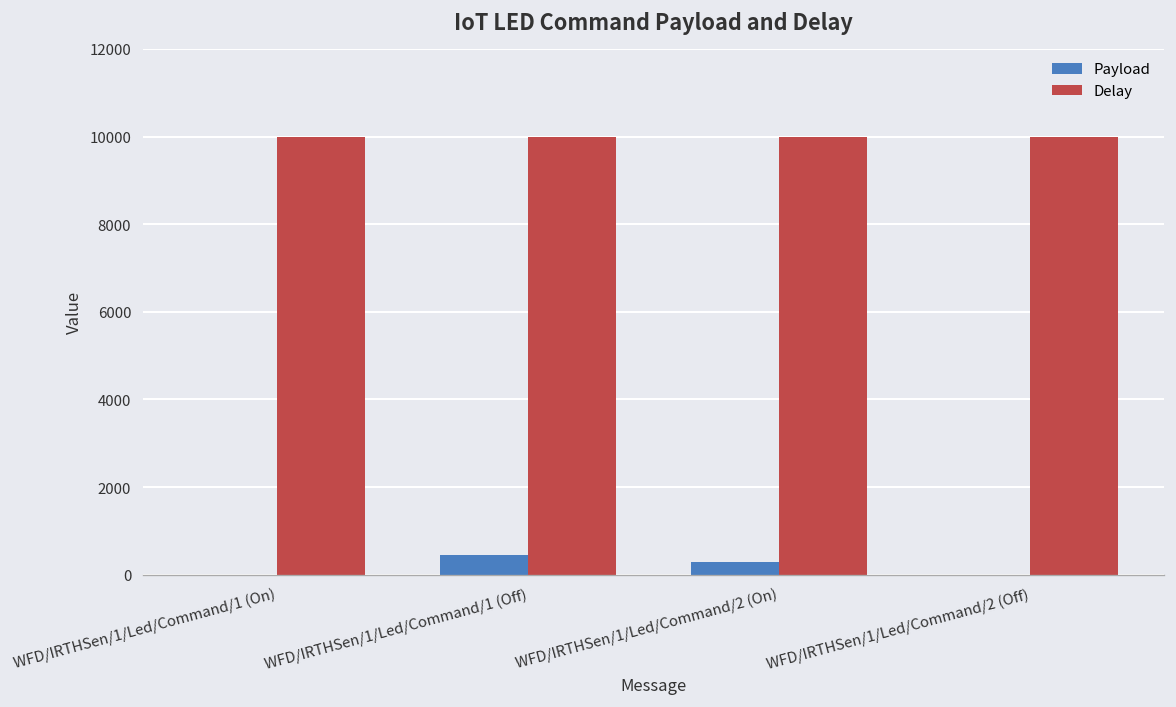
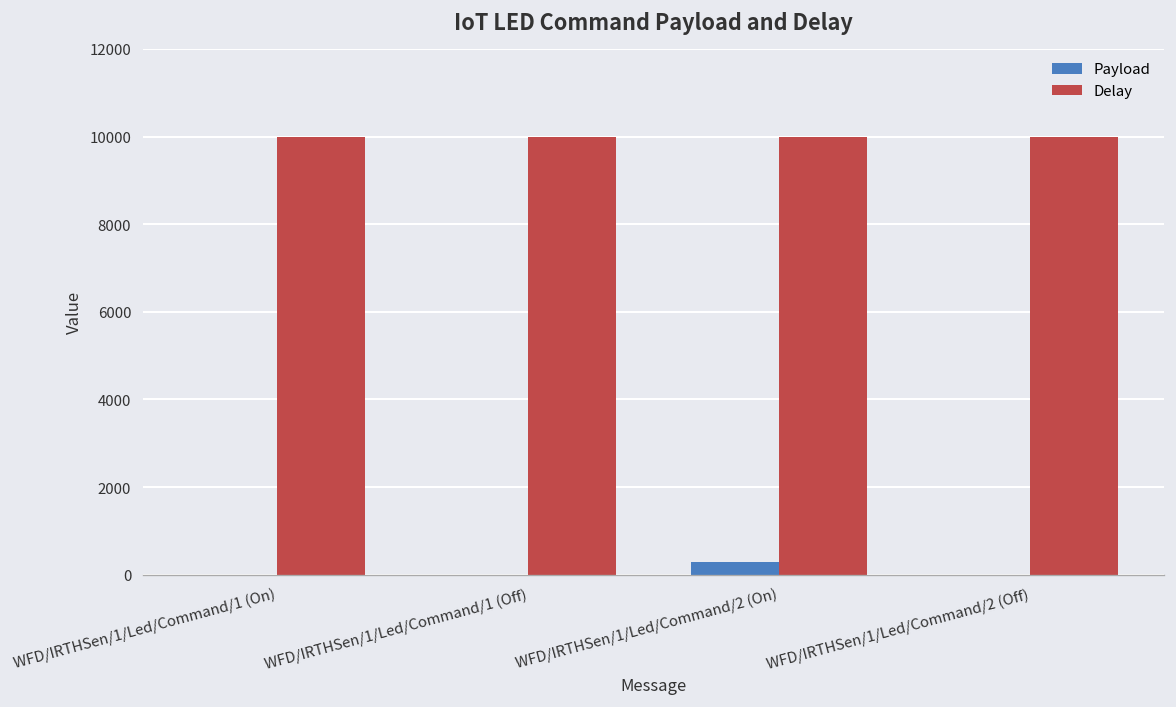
Payload, WFD/IRTHSen/1/Led/Command/1 (Off): 400 -> 0
